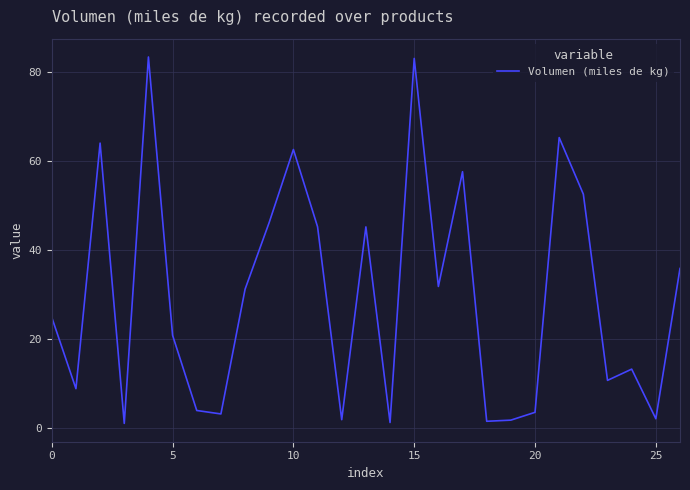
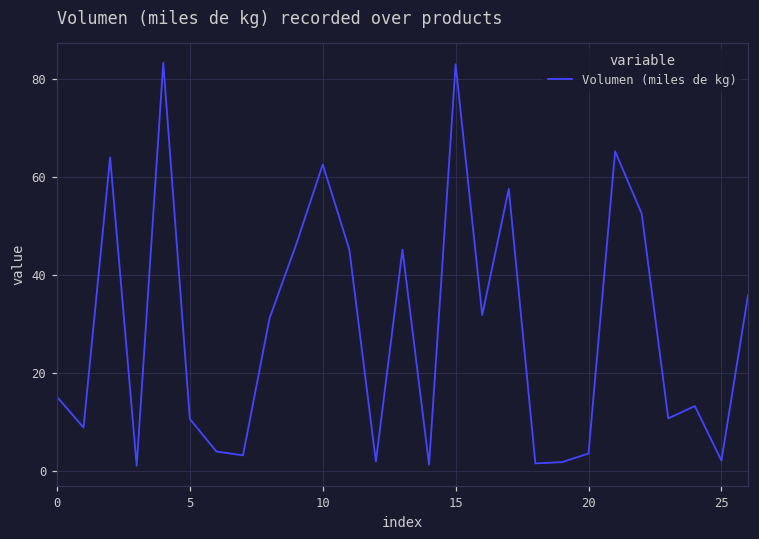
0: 25 -> 15
5: 21 -> 11
